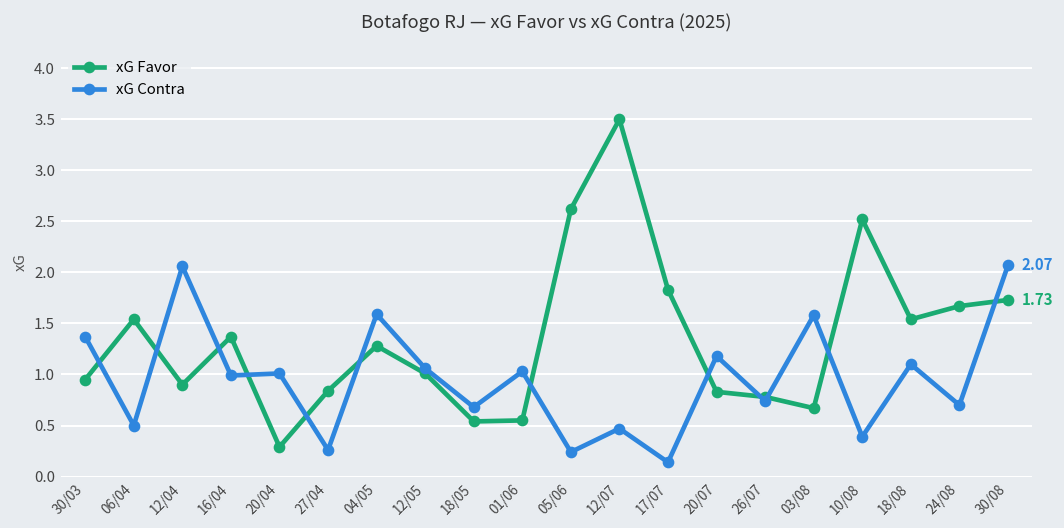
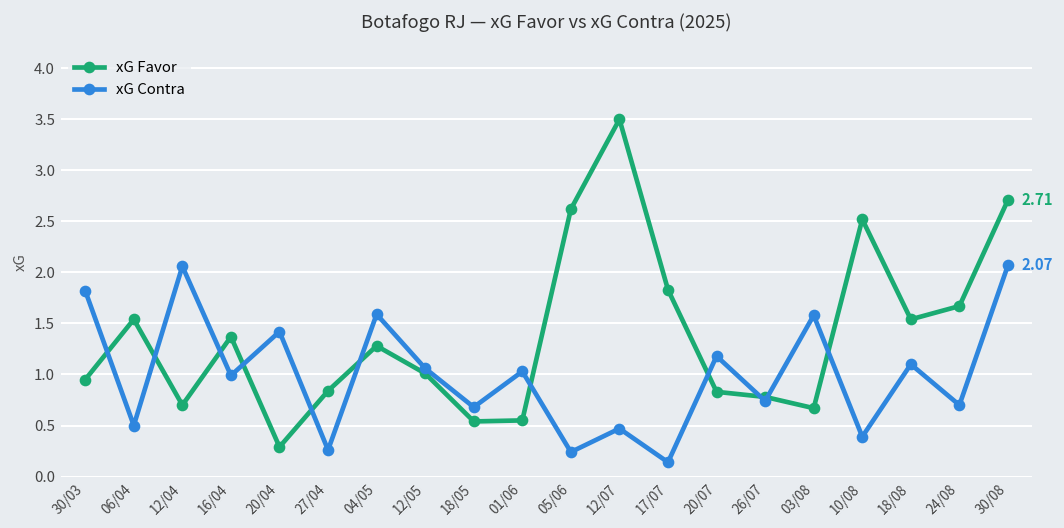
xG Contra, 30/03: 1.4 -> 1.8
xG Favor, 12/04: 0.9 -> 0.7
xG Contra, 20/04: 1.0 -> 1.4
xG Favor, 30/08: 1.73 -> 2.71
